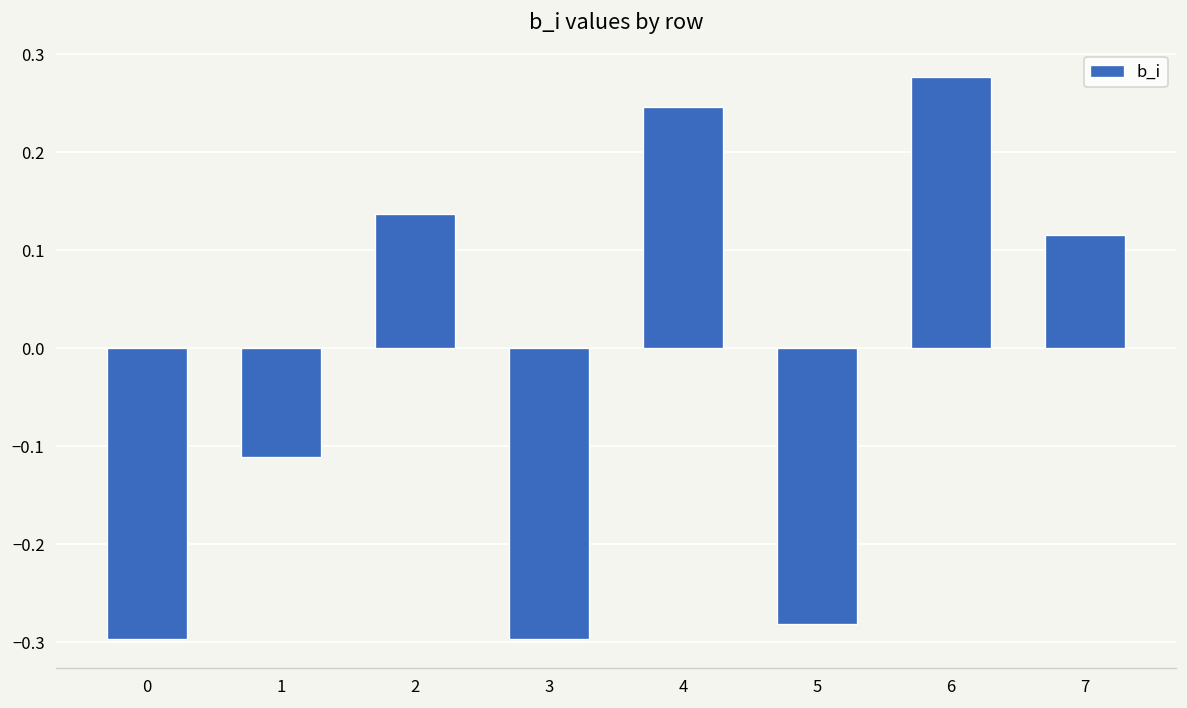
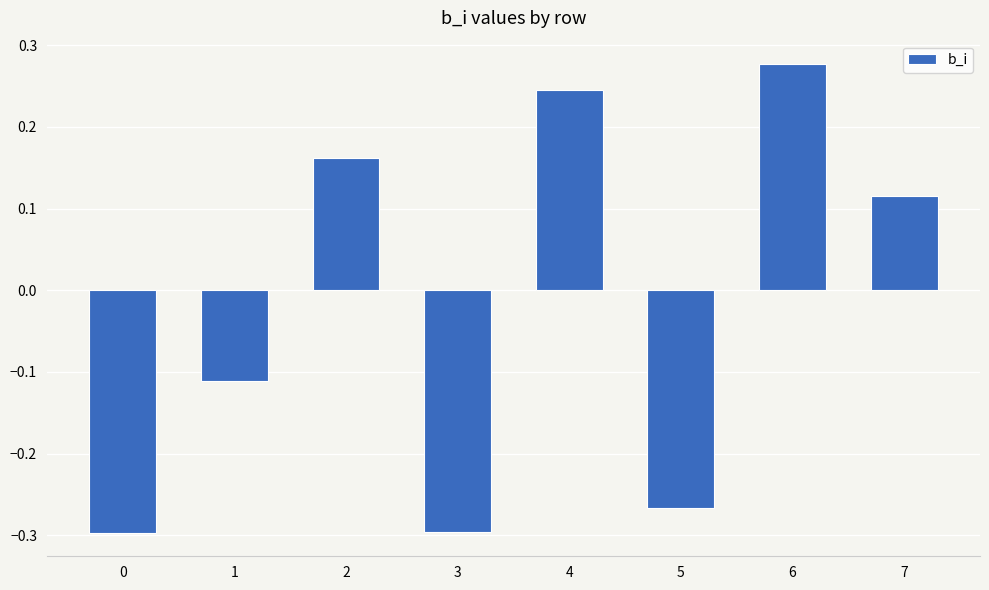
2: 0.14 -> 0.16
5: -0.28 -> -0.27
